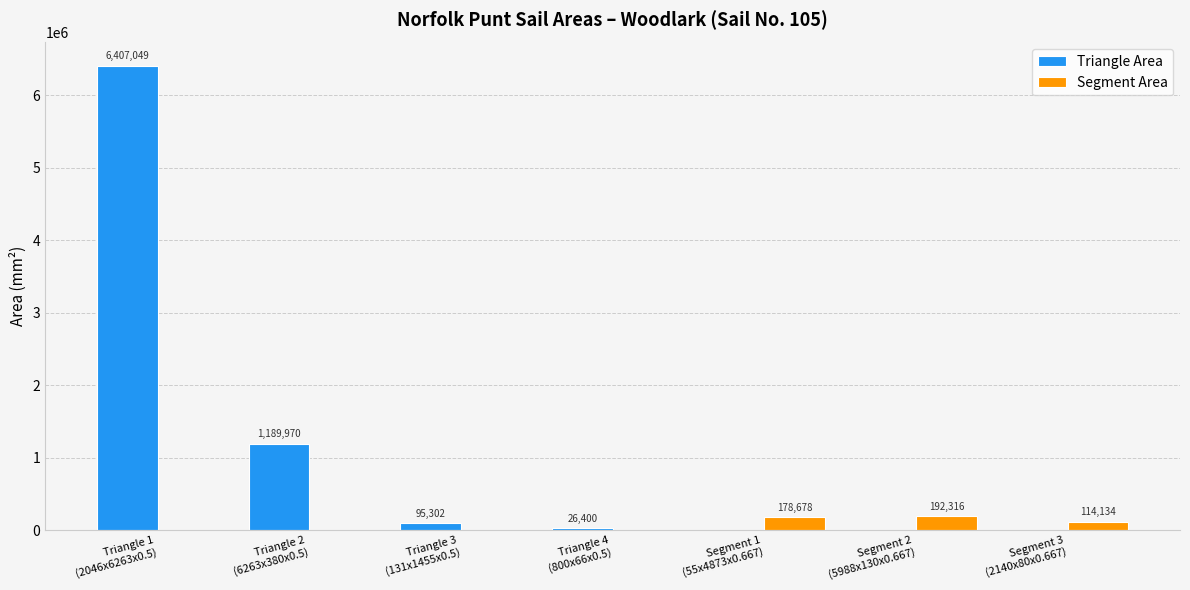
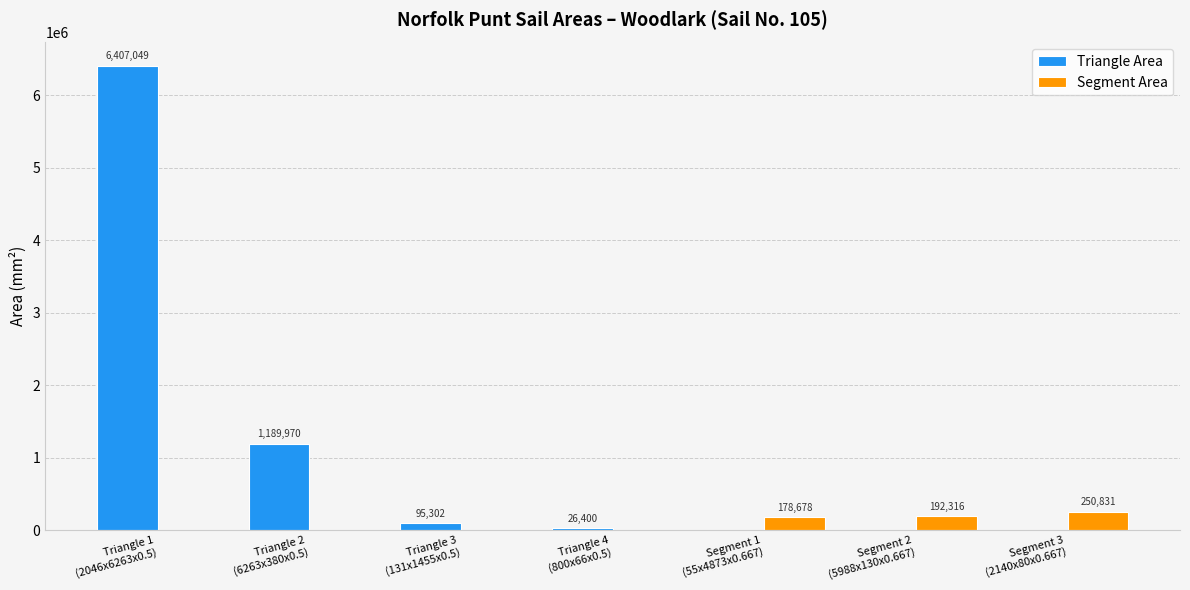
Segment Area, Segment 3 (2140x80x0.667): 114,134 -> 250,831
